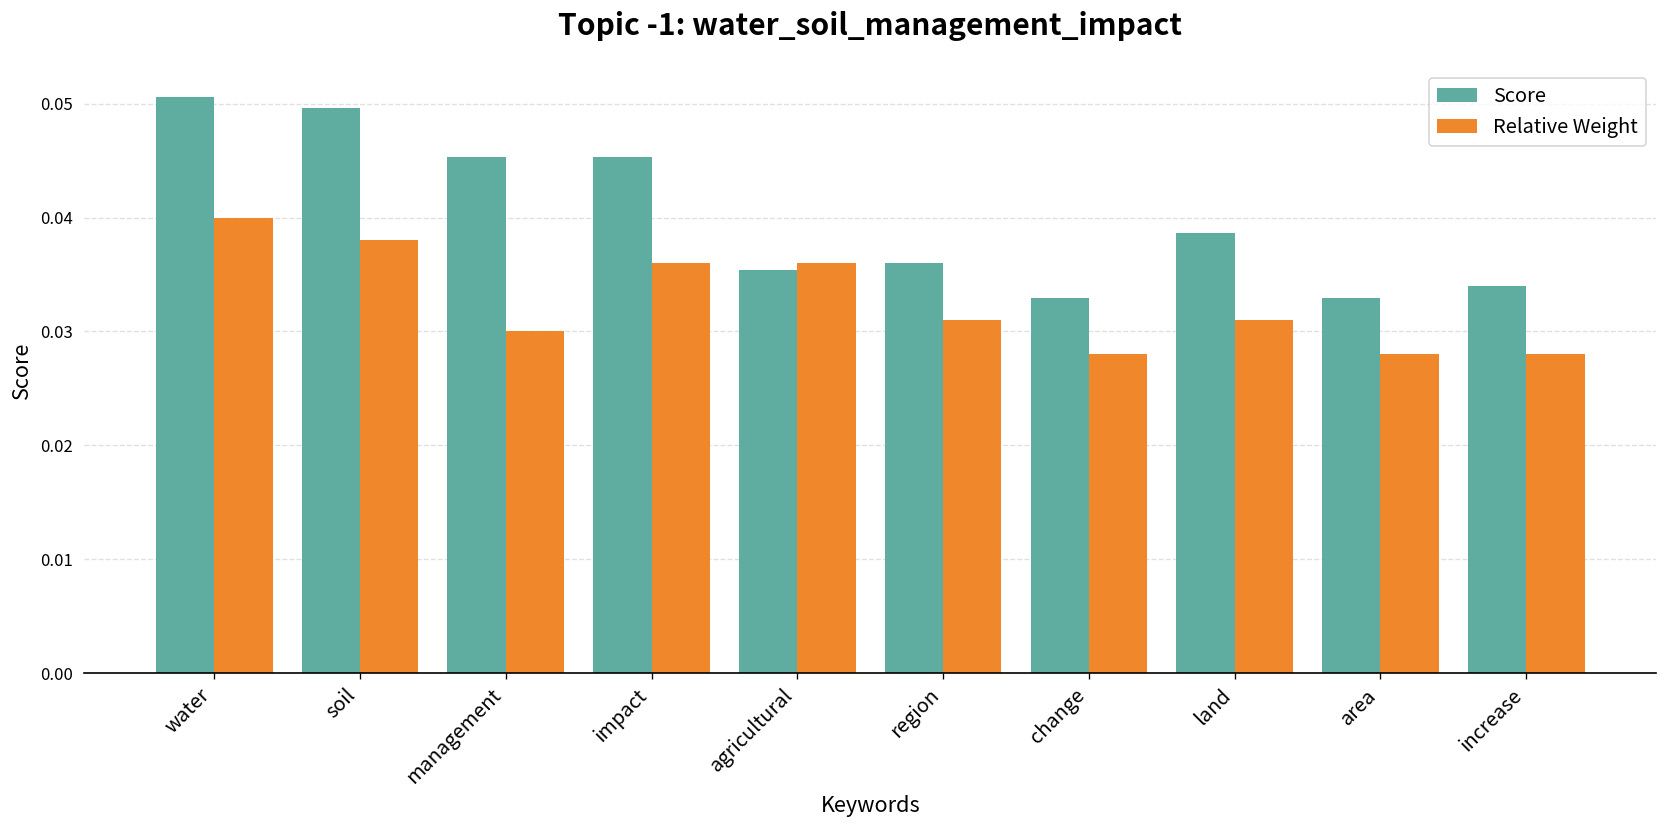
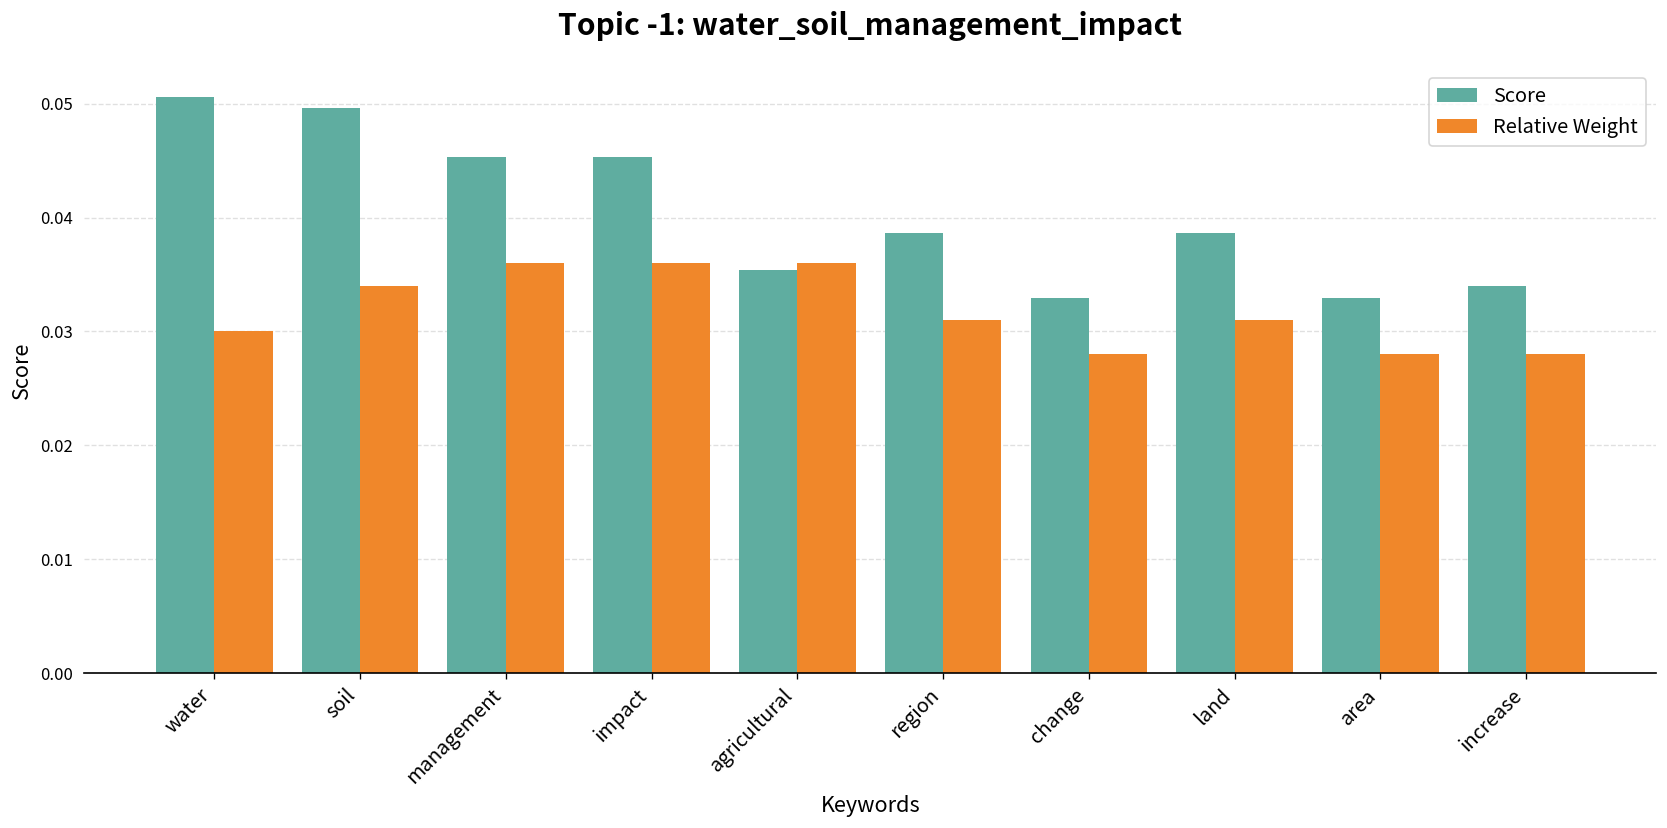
Relative Weight, water: 0.04 -> 0.03
Relative Weight, soil: 0.038 -> 0.034
Relative Weight, management: 0.030 -> 0.036
Score, region: 0.036 -> 0.039
